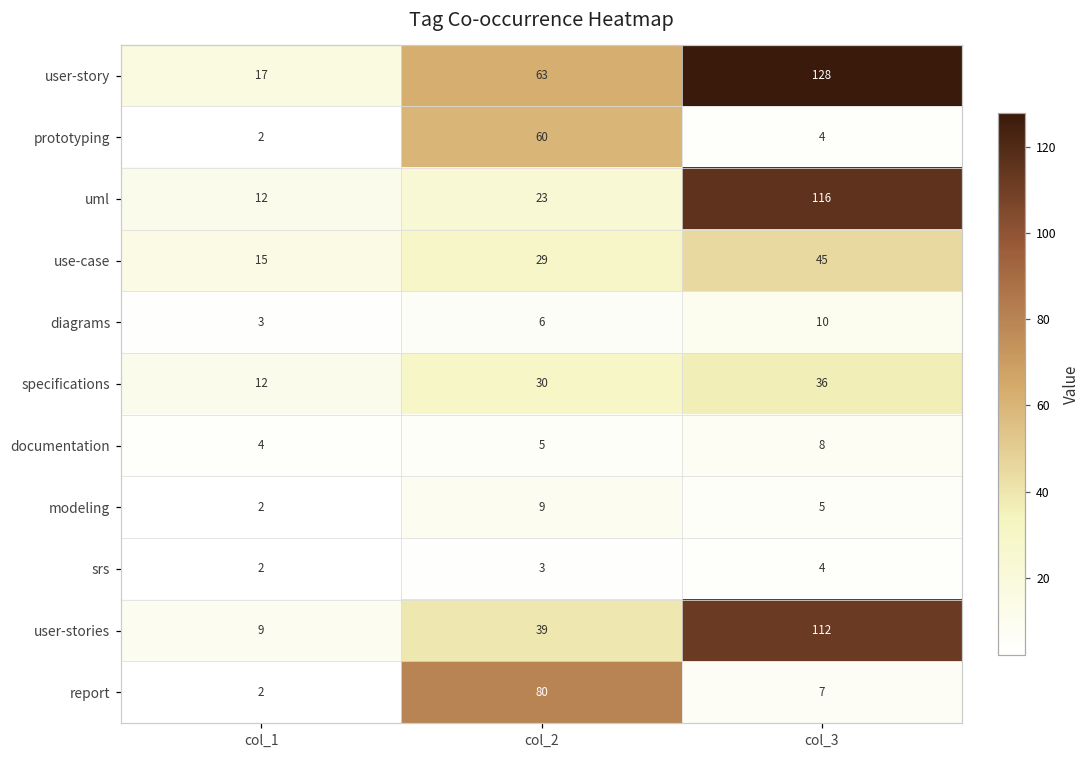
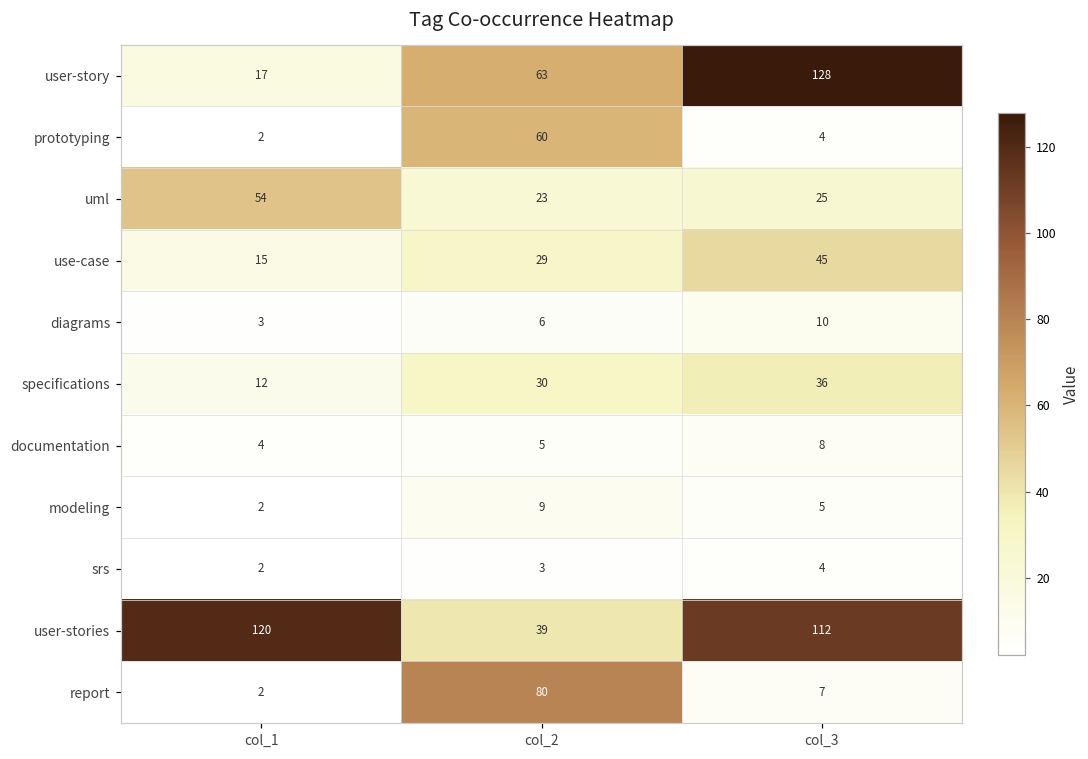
uml, col_1: 12 -> 54
uml, col_3: 116 -> 25
user-stories, col_1: 9 -> 120
